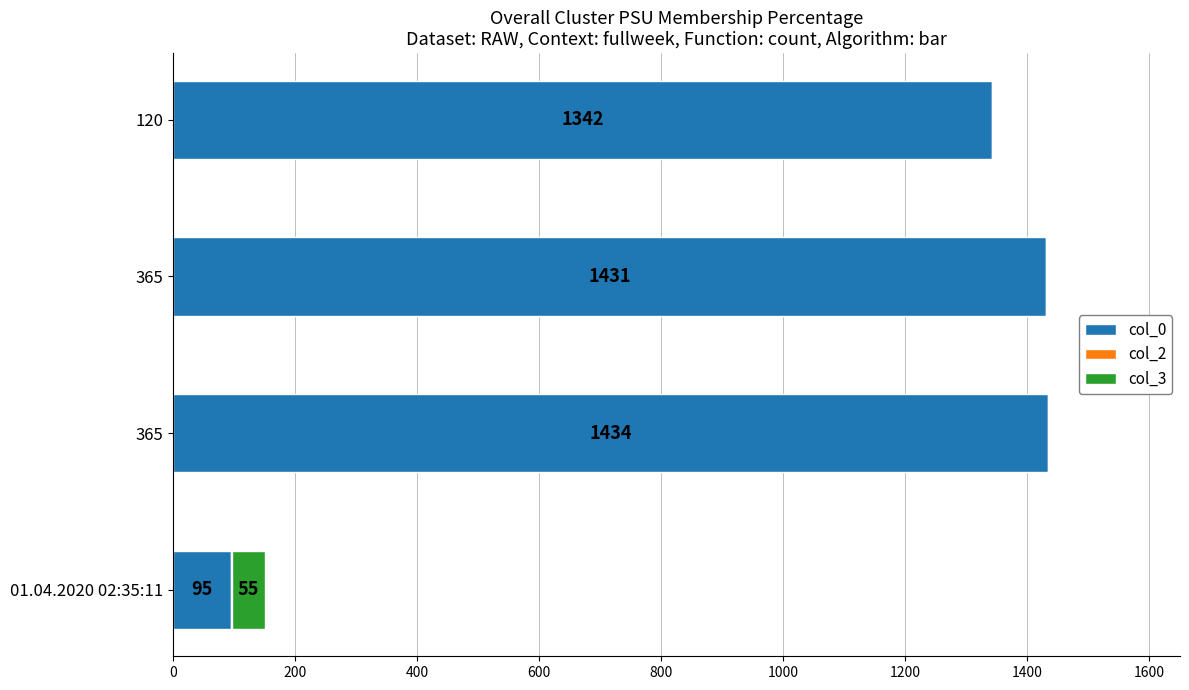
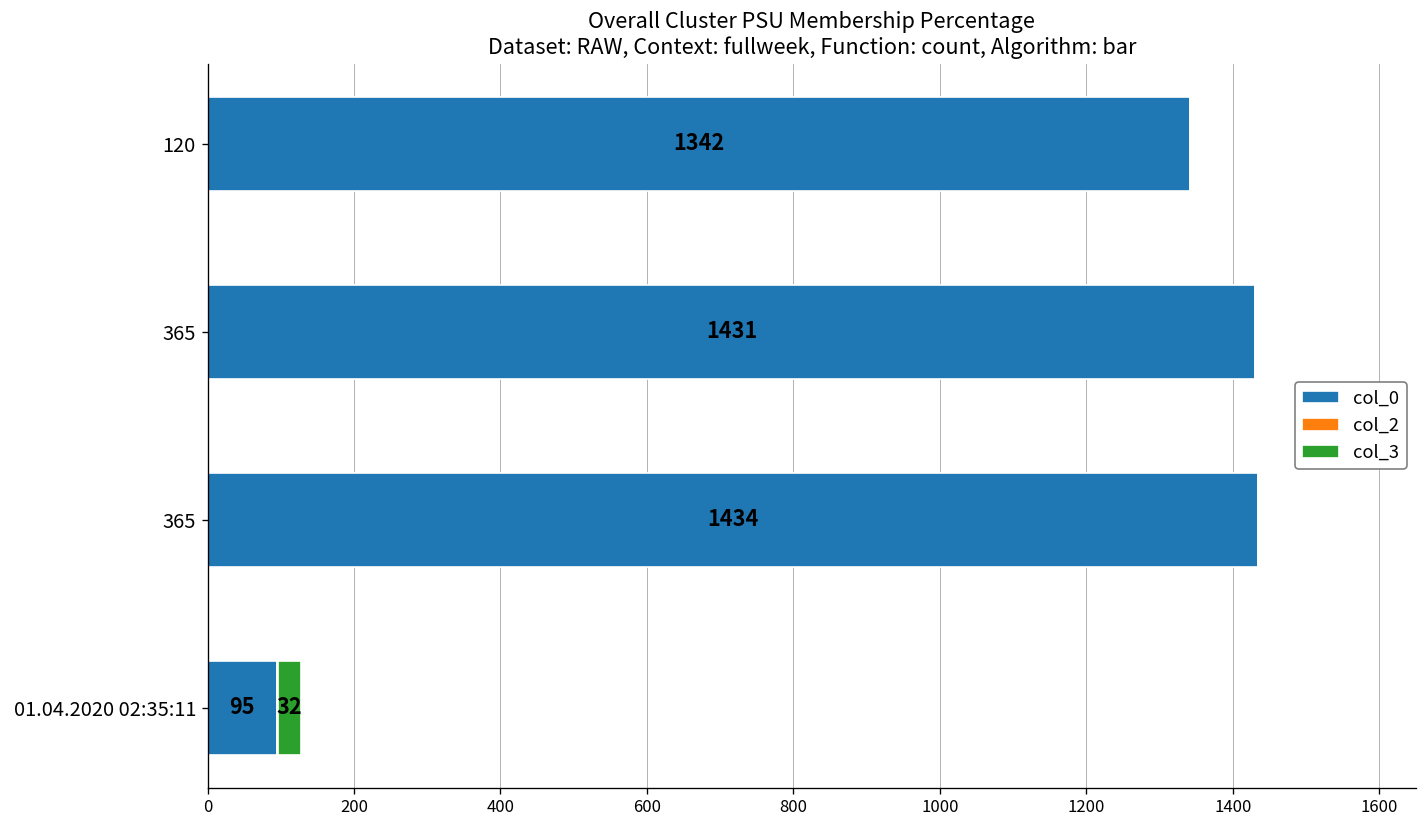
col_3, 01.04.2020 02:35:11: 55 -> 32
